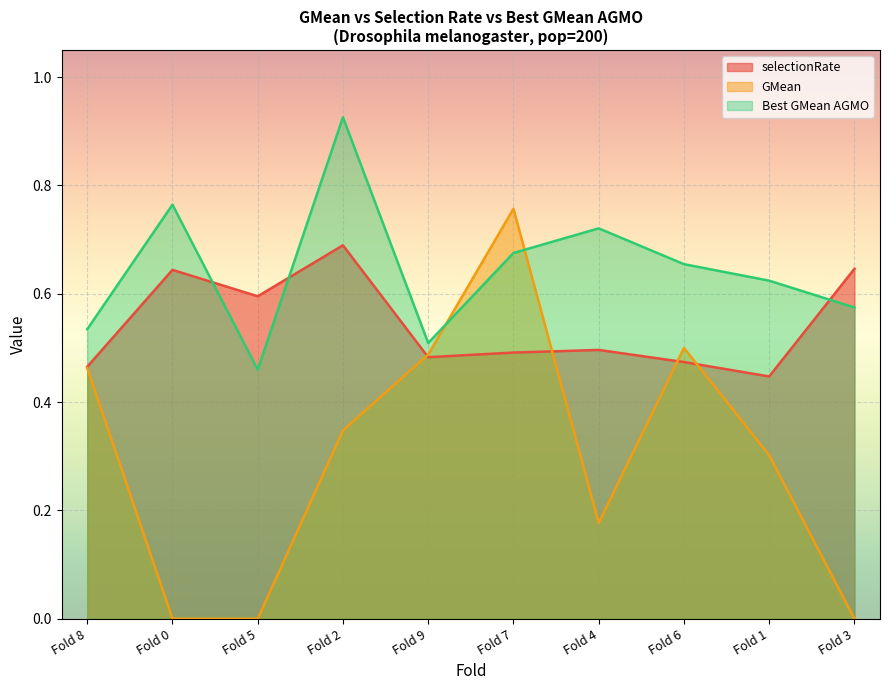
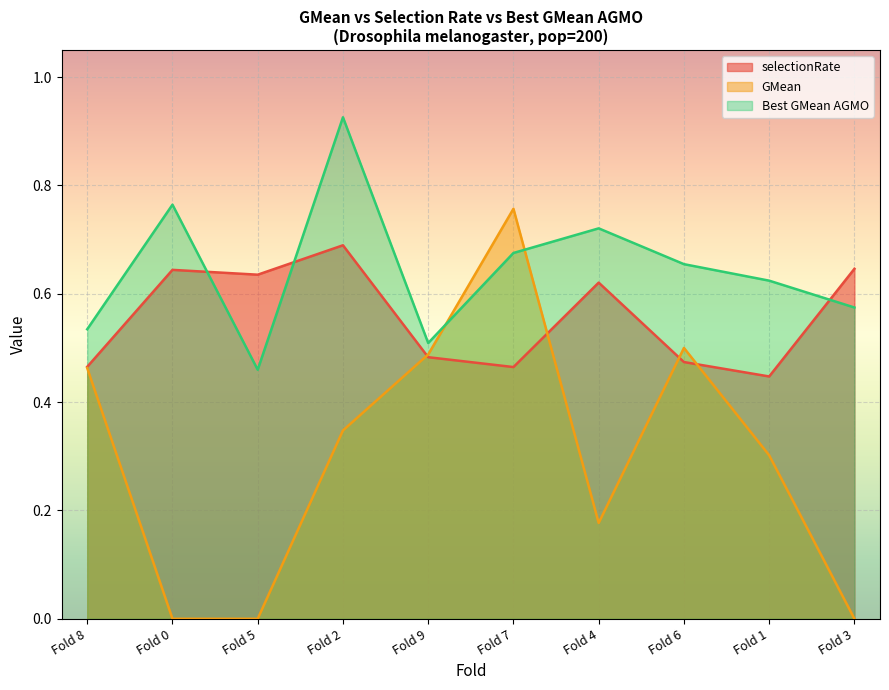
selectionRate, Fold 5: 0.60 -> 0.64
selectionRate, Fold 7: 0.49 -> 0.46
selectionRate, Fold 4: 0.50 -> 0.62
